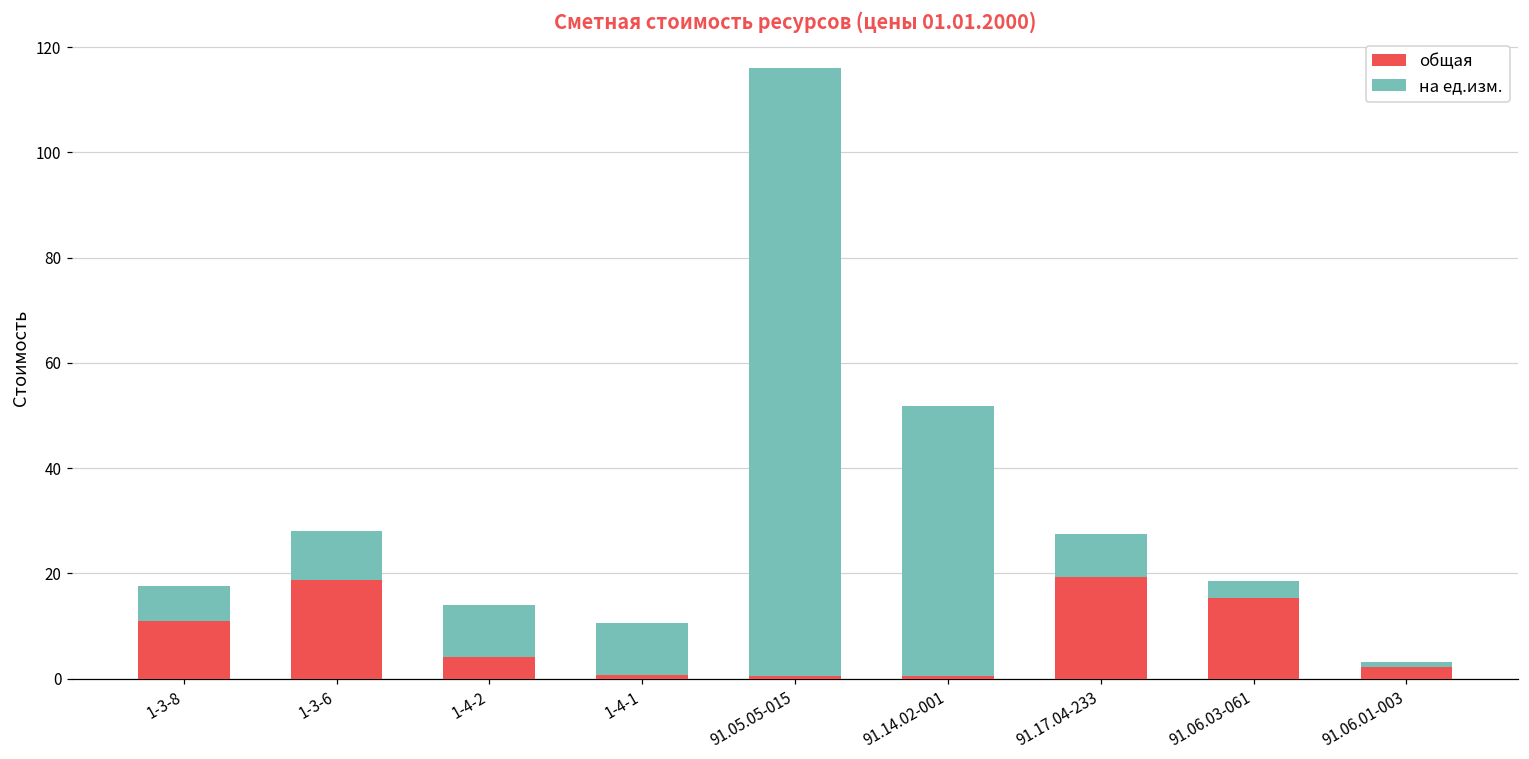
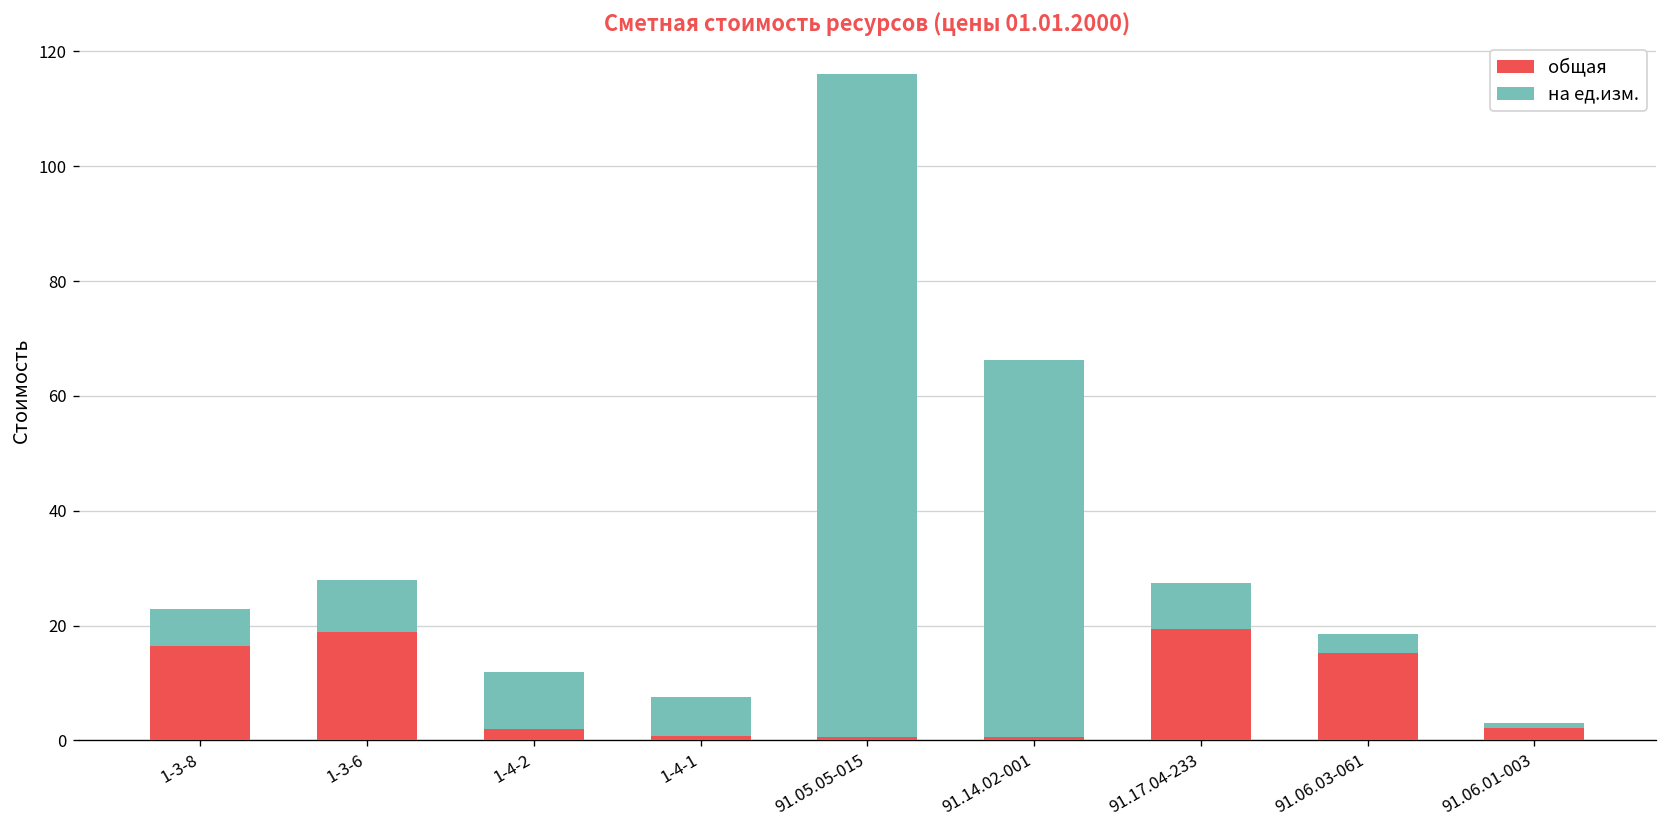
общая, 1-3-8: 11 -> 16
общая, 1-4-2: 4 -> 2
на ед.изм., 1-4-1: 10 -> 7
на ед.изм., 91.14.02-001: 51 -> 66
